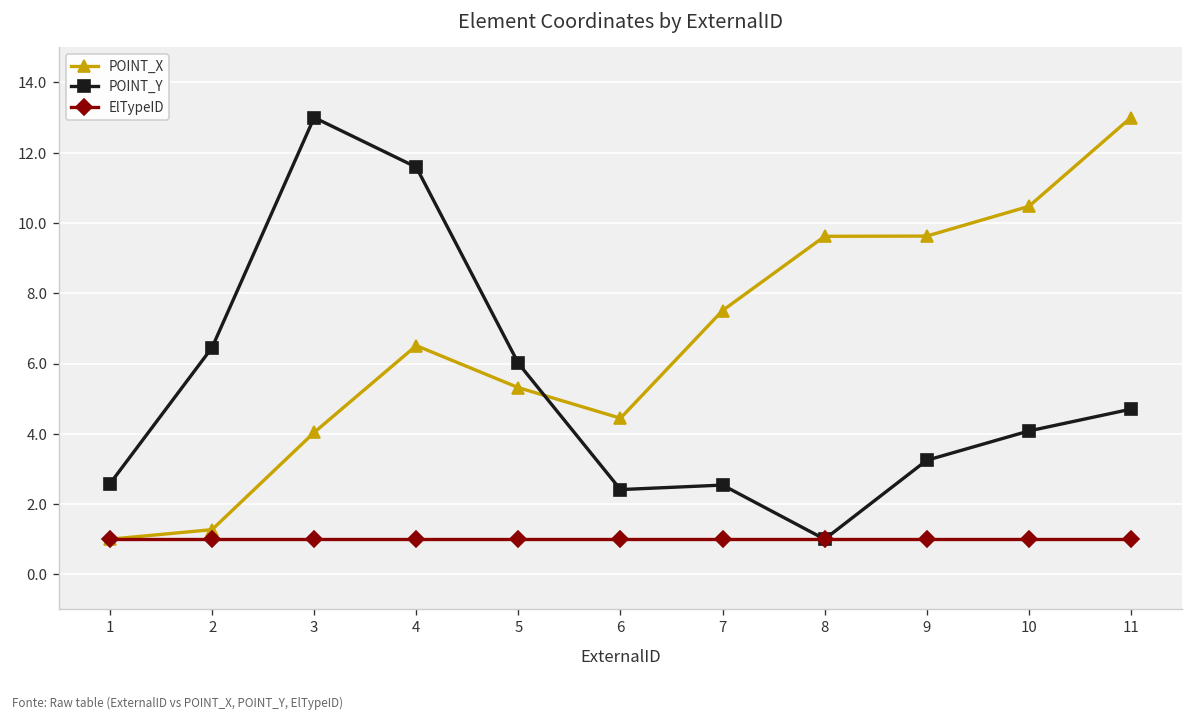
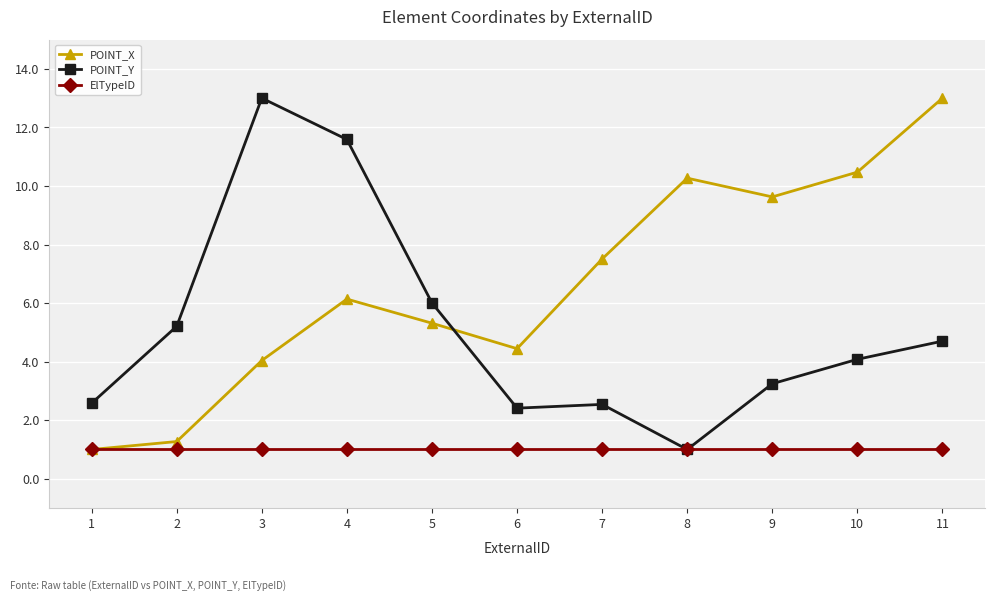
POINT_Y, 2: 6.5 -> 5.2
POINT_X, 4: 6.5 -> 6.1
POINT_X, 8: 9.6 -> 10.3
